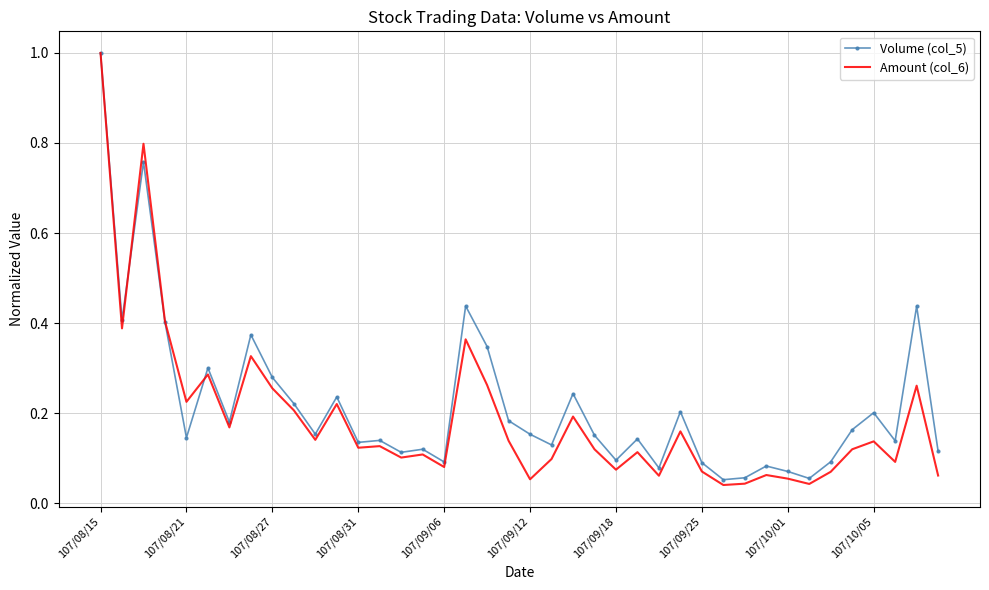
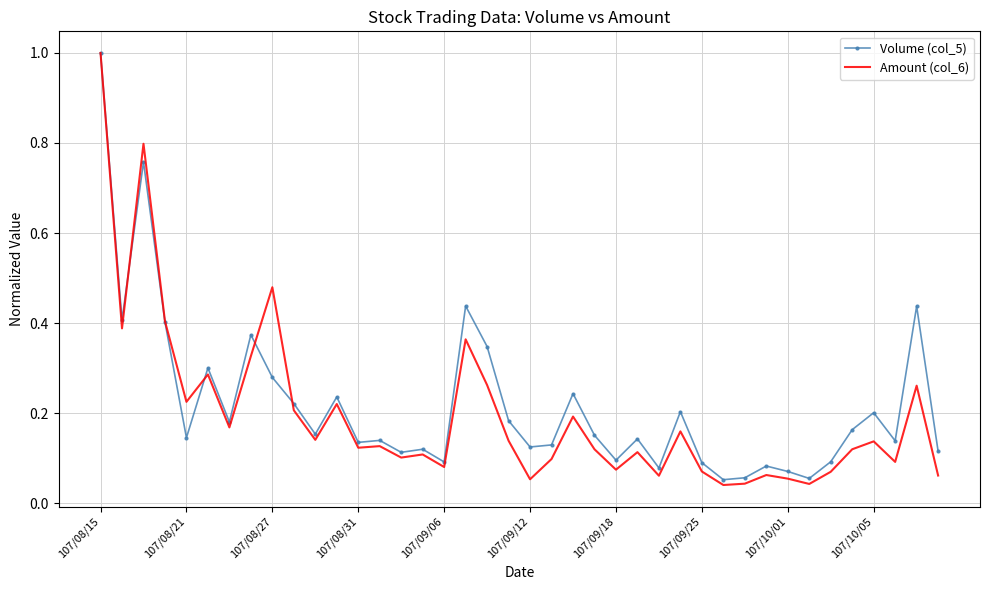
Amount (col_6), 107/08/27: 0.26 -> 0.48
Volume (col_5), 107/09/12: 0.15 -> 0.12
